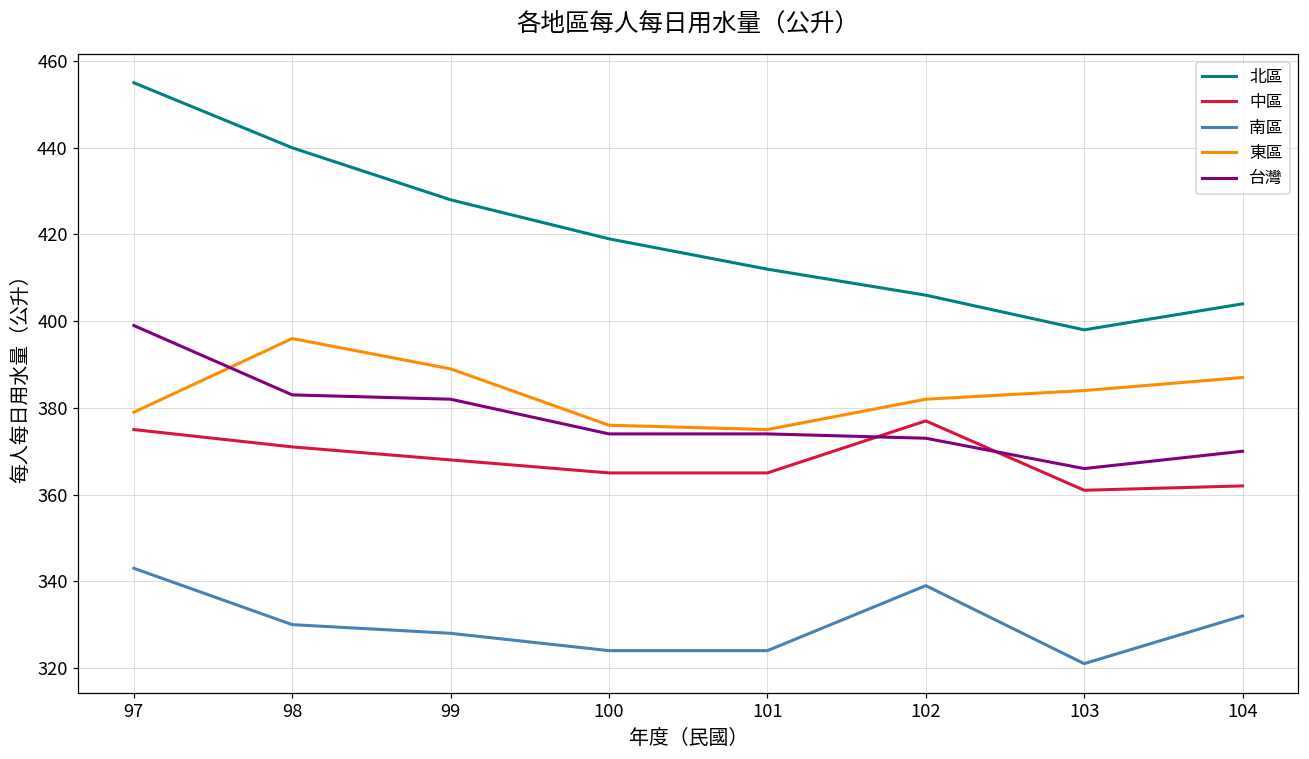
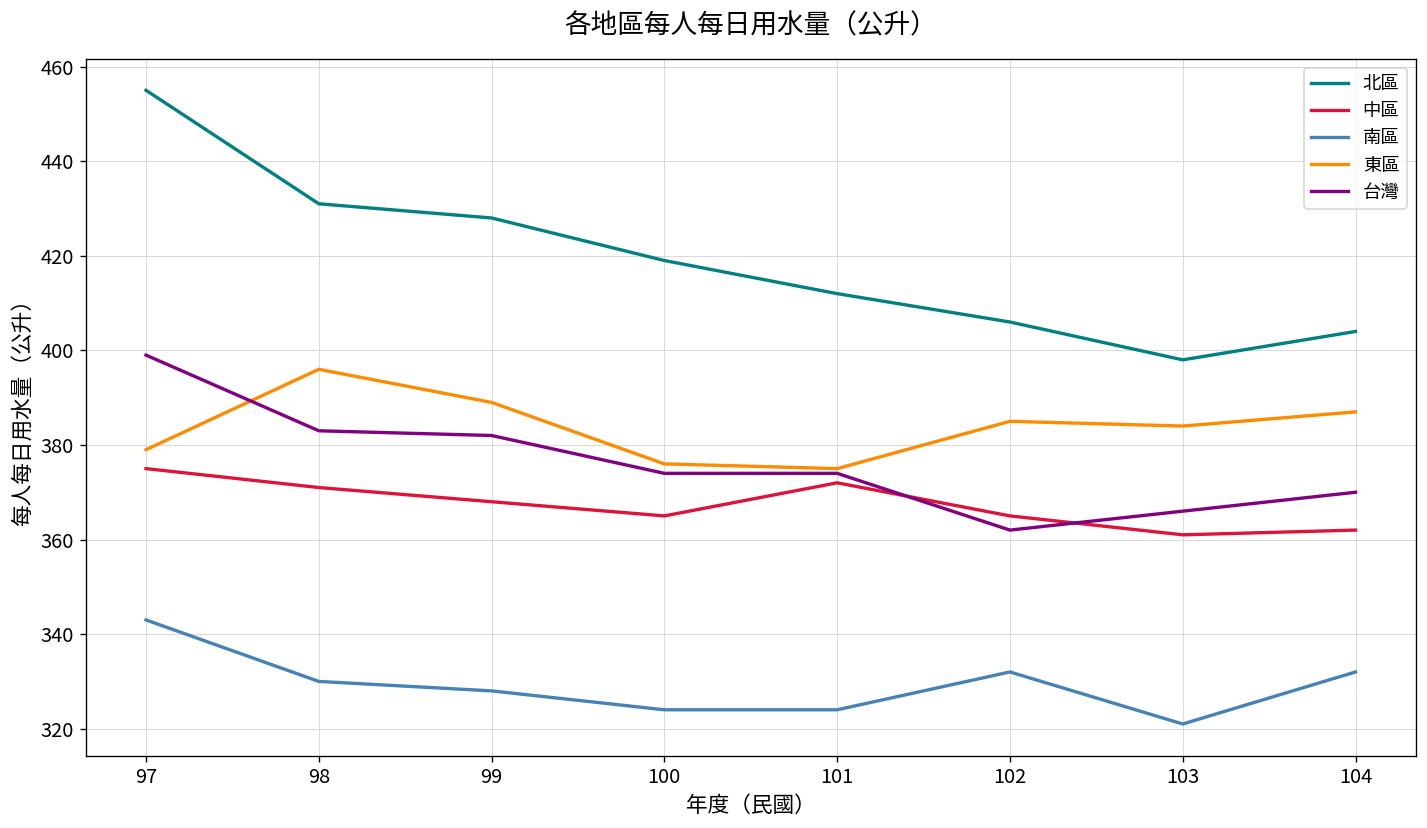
北區, 98: 440 -> 431
中區, 101: 365 -> 372
中區, 102: 377 -> 365
南區, 102: 339 -> 332
東區, 102: 382 -> 385
台灣, 102: 373 -> 362
